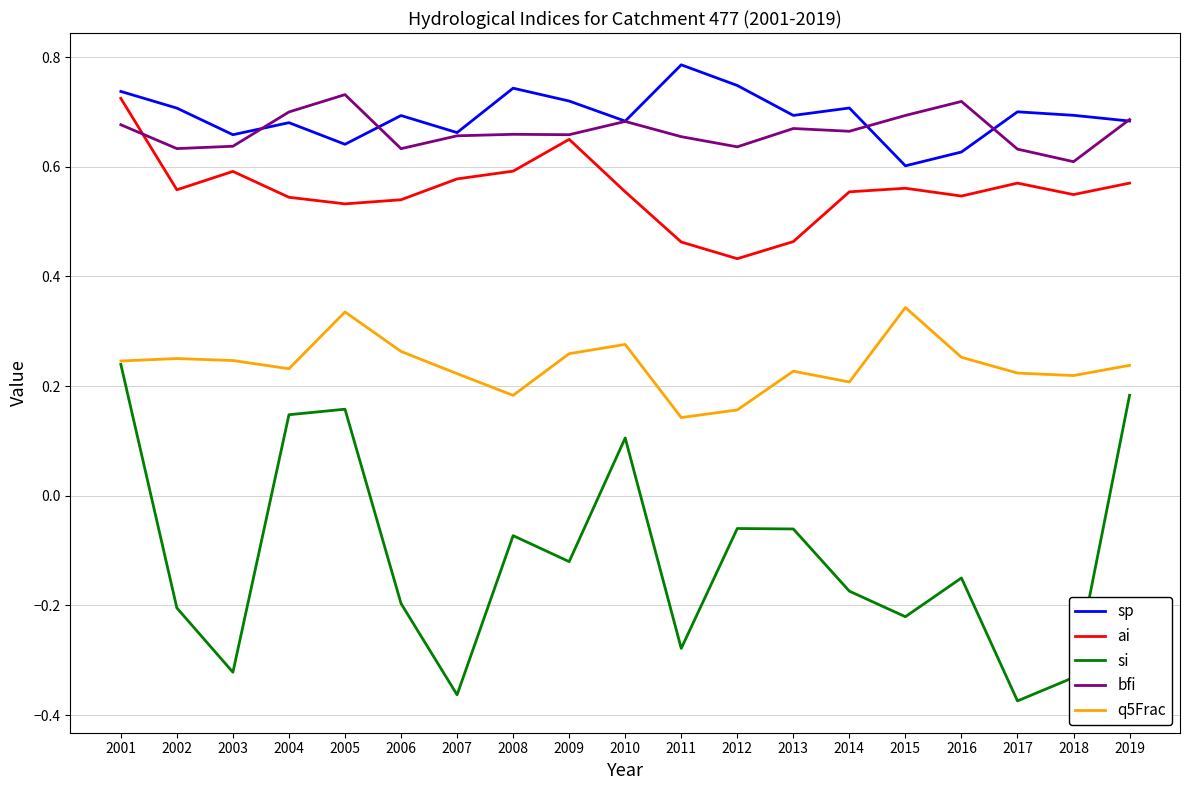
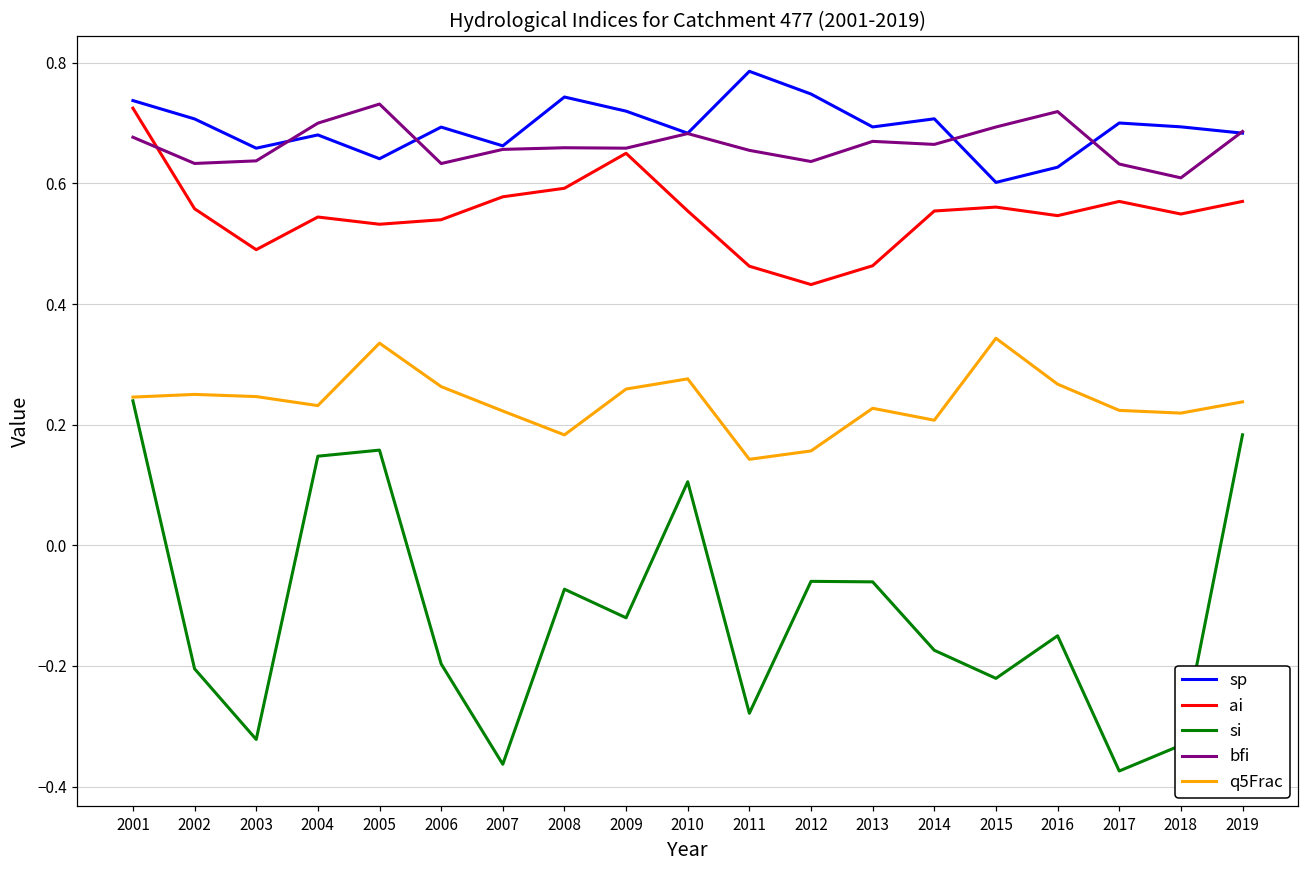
ai, 2003: 0.59 -> 0.49
q5Frac, 2016: 0.25 -> 0.27
